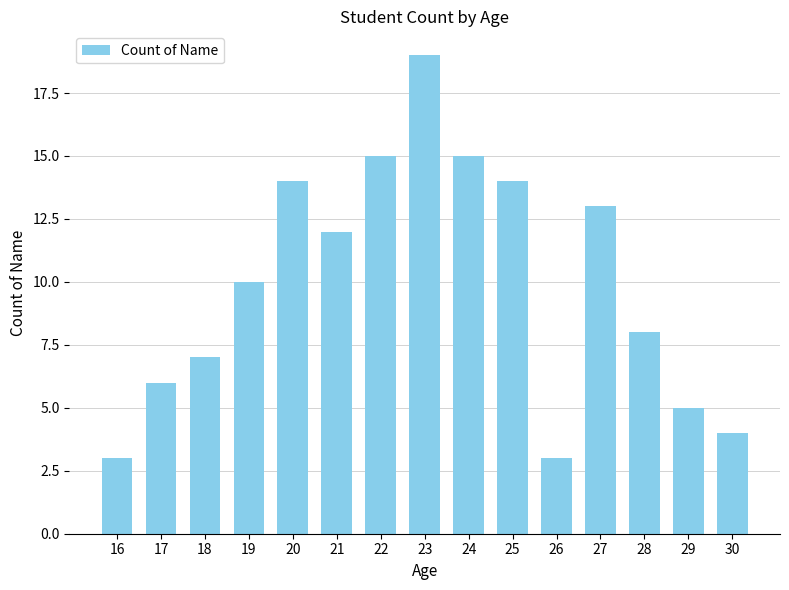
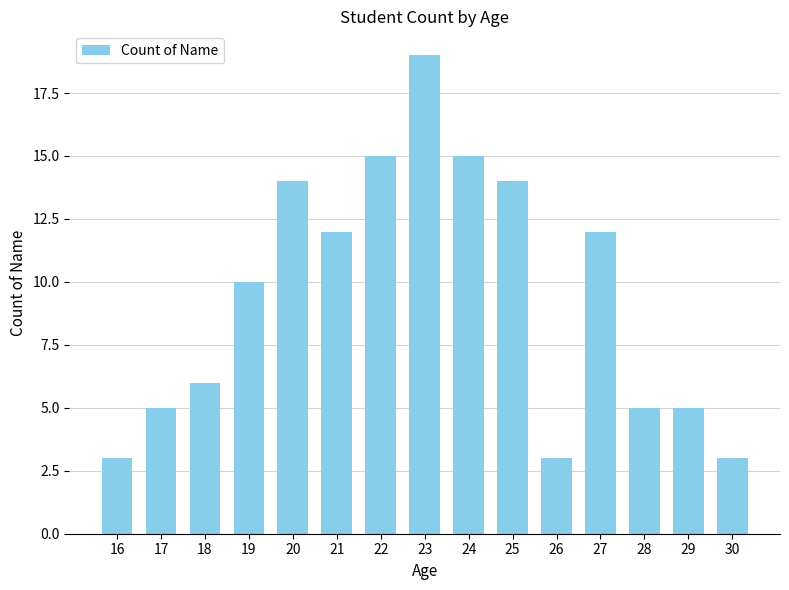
17: 6 -> 5
18: 7 -> 6
27: 13 -> 12
28: 8 -> 5
30: 4 -> 3
